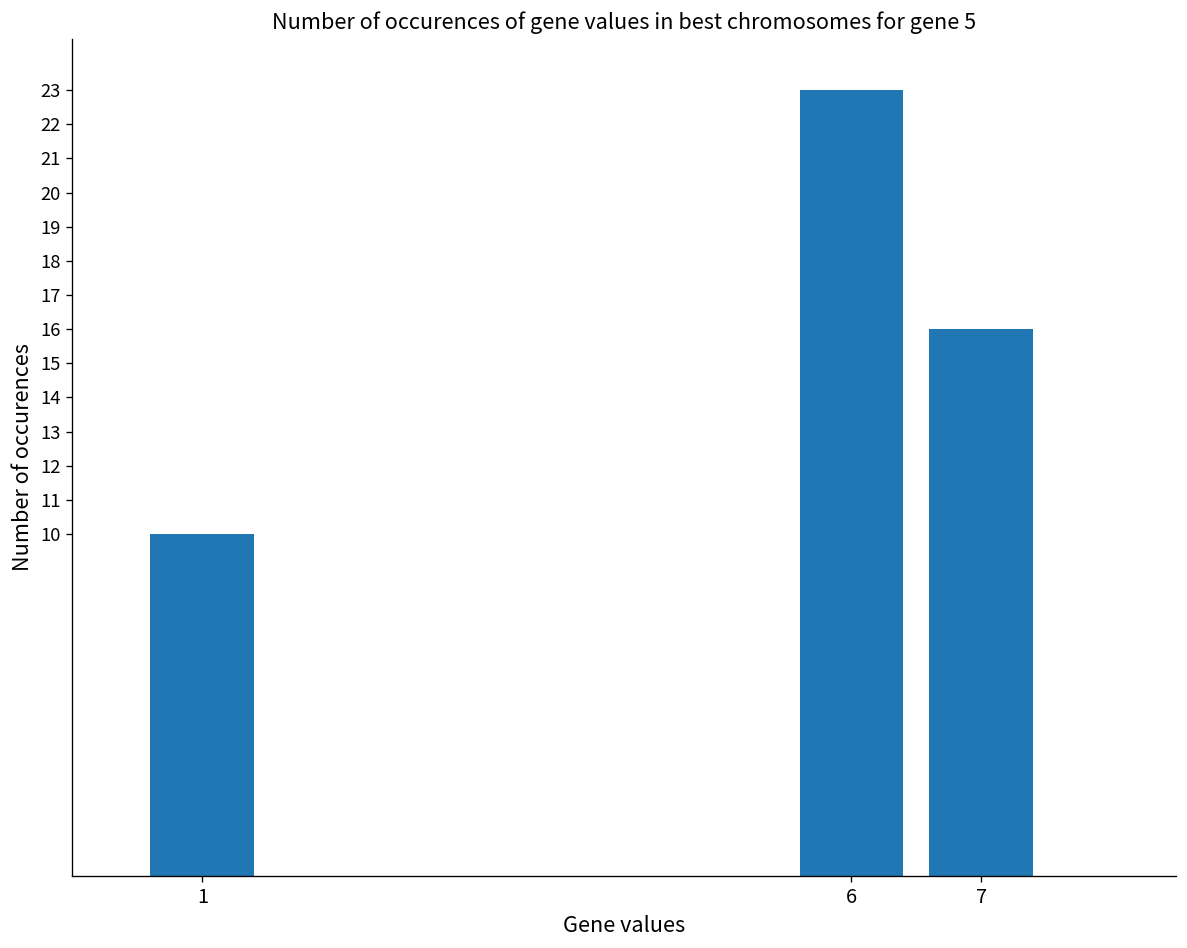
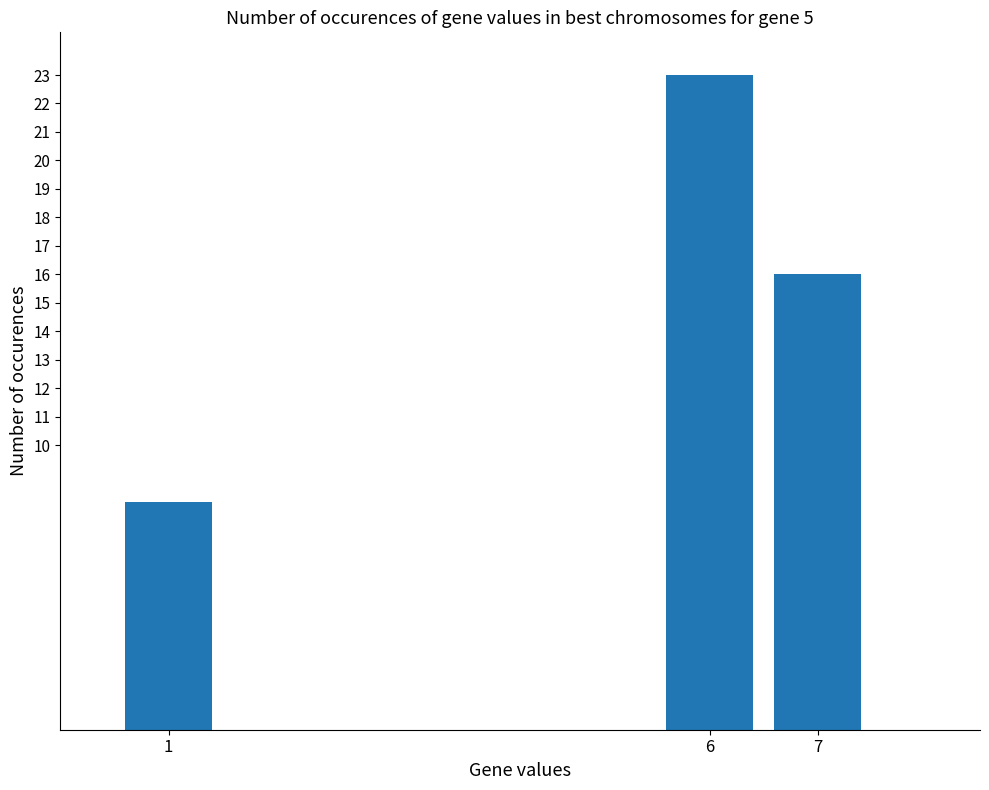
1: 10 -> 8
